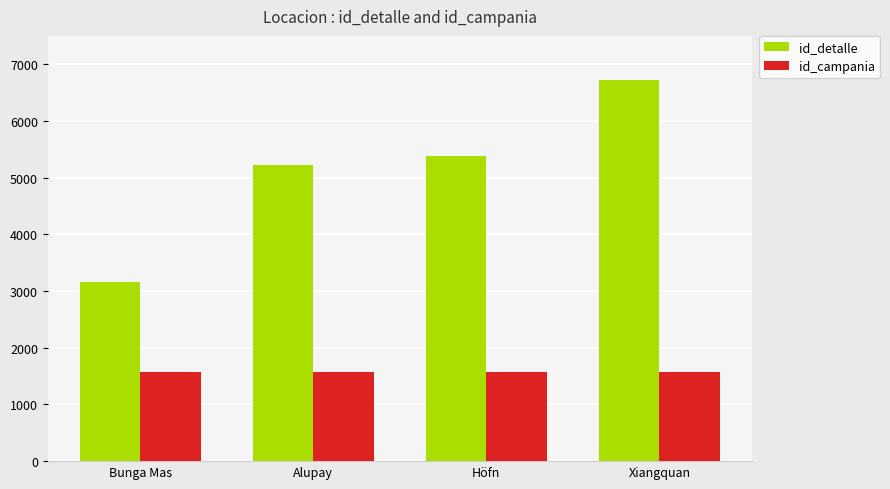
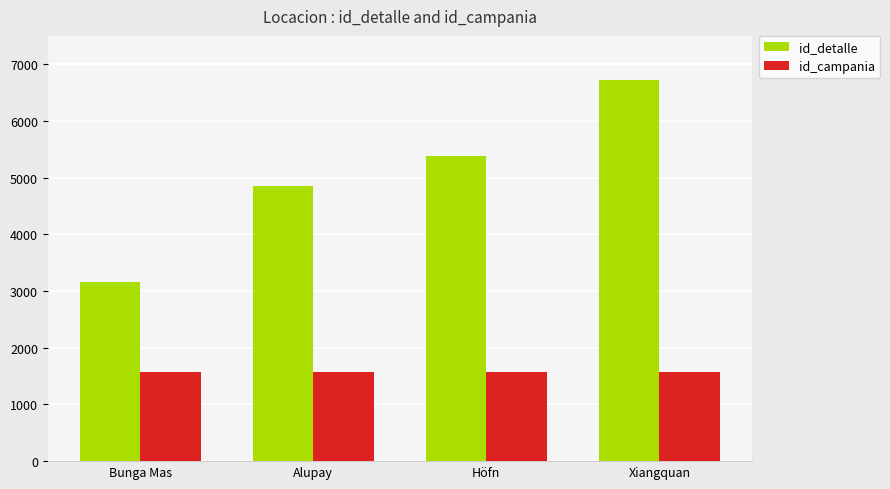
id_detalle, Alupay: 5200 -> 4800
